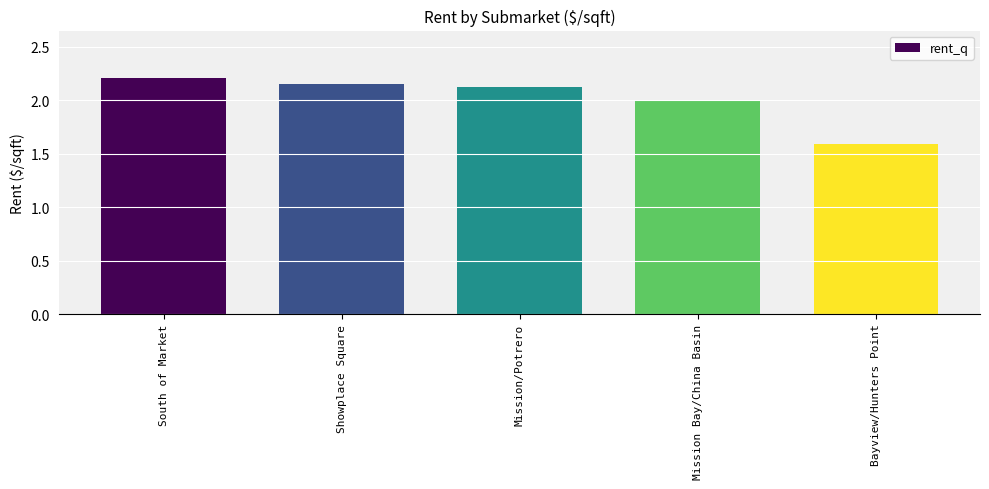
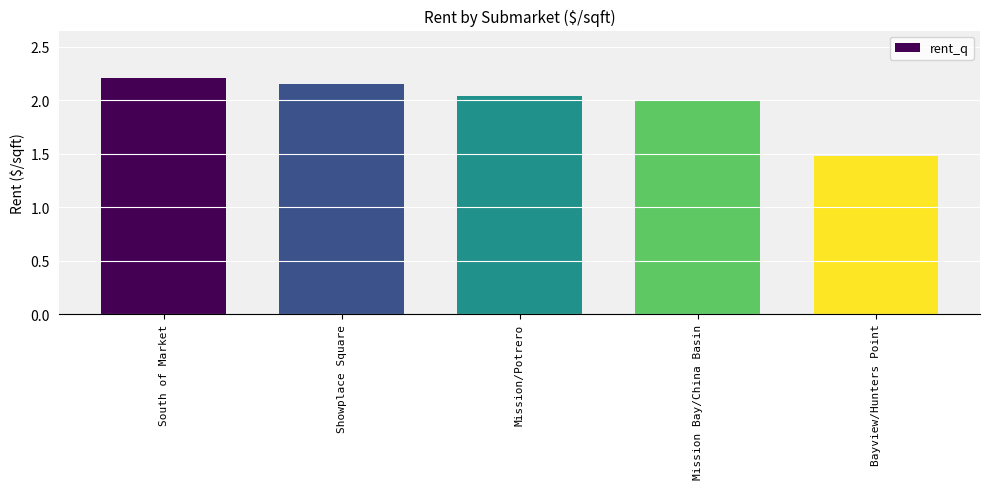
Mission/Potrero: 2.12 -> 2.04
Bayview/Hunters Point: 1.59 -> 1.48
